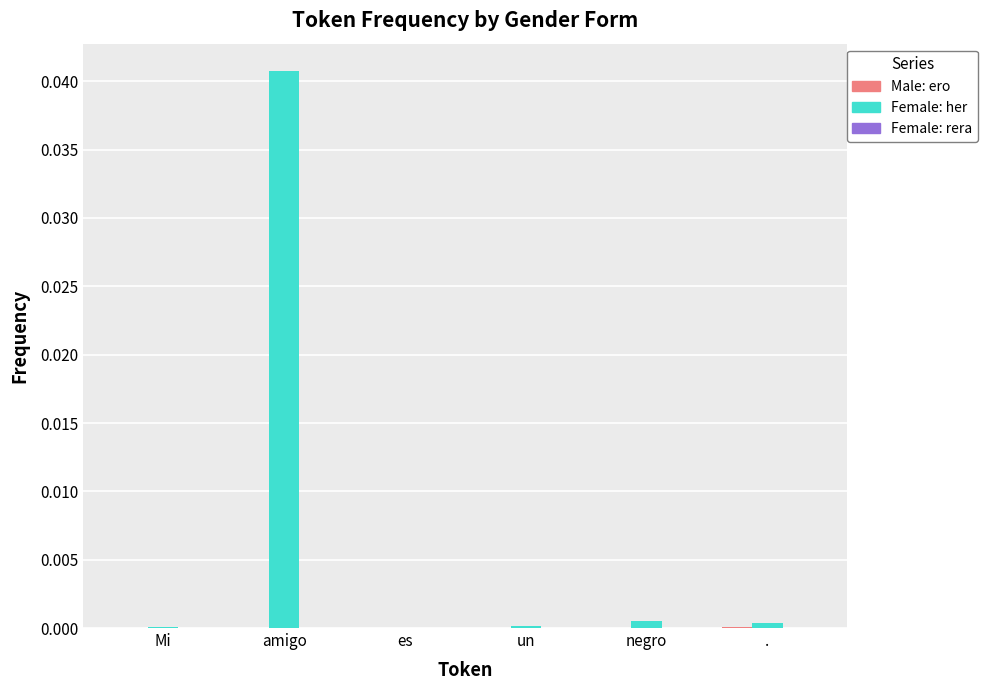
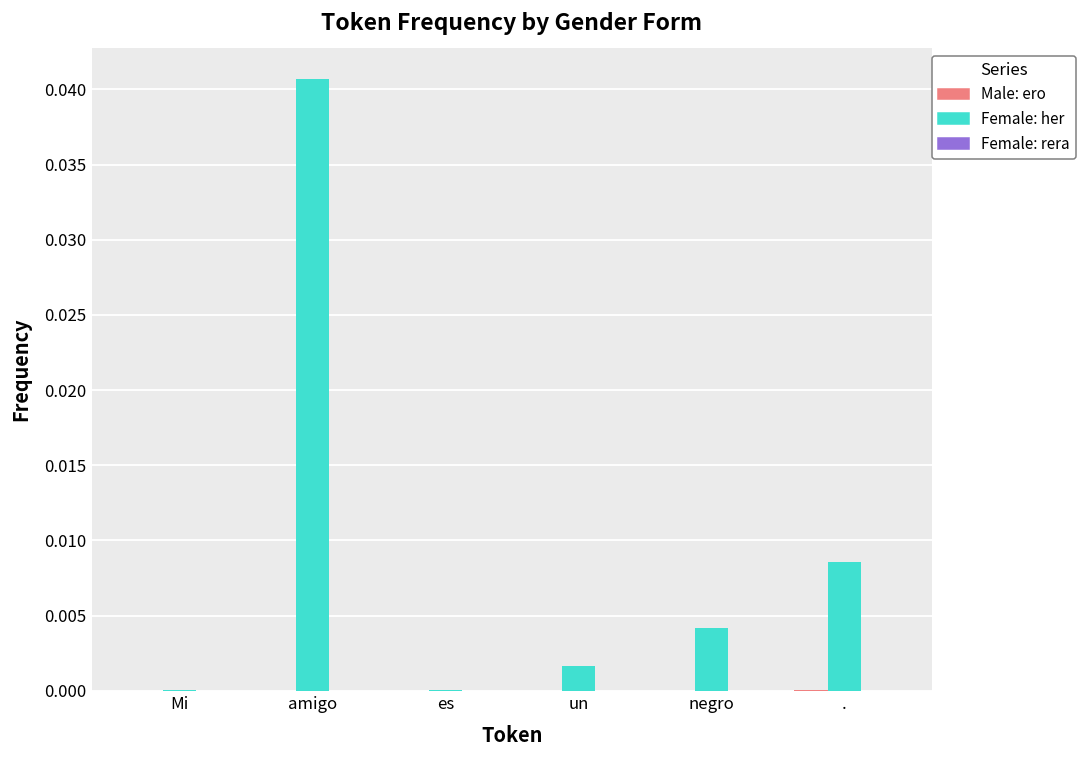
Female: her, un: 0.0001 -> 0.0017
Female: her, negro: 0.0005 -> 0.0042
Female: her, .: 0.0004 -> 0.0086
